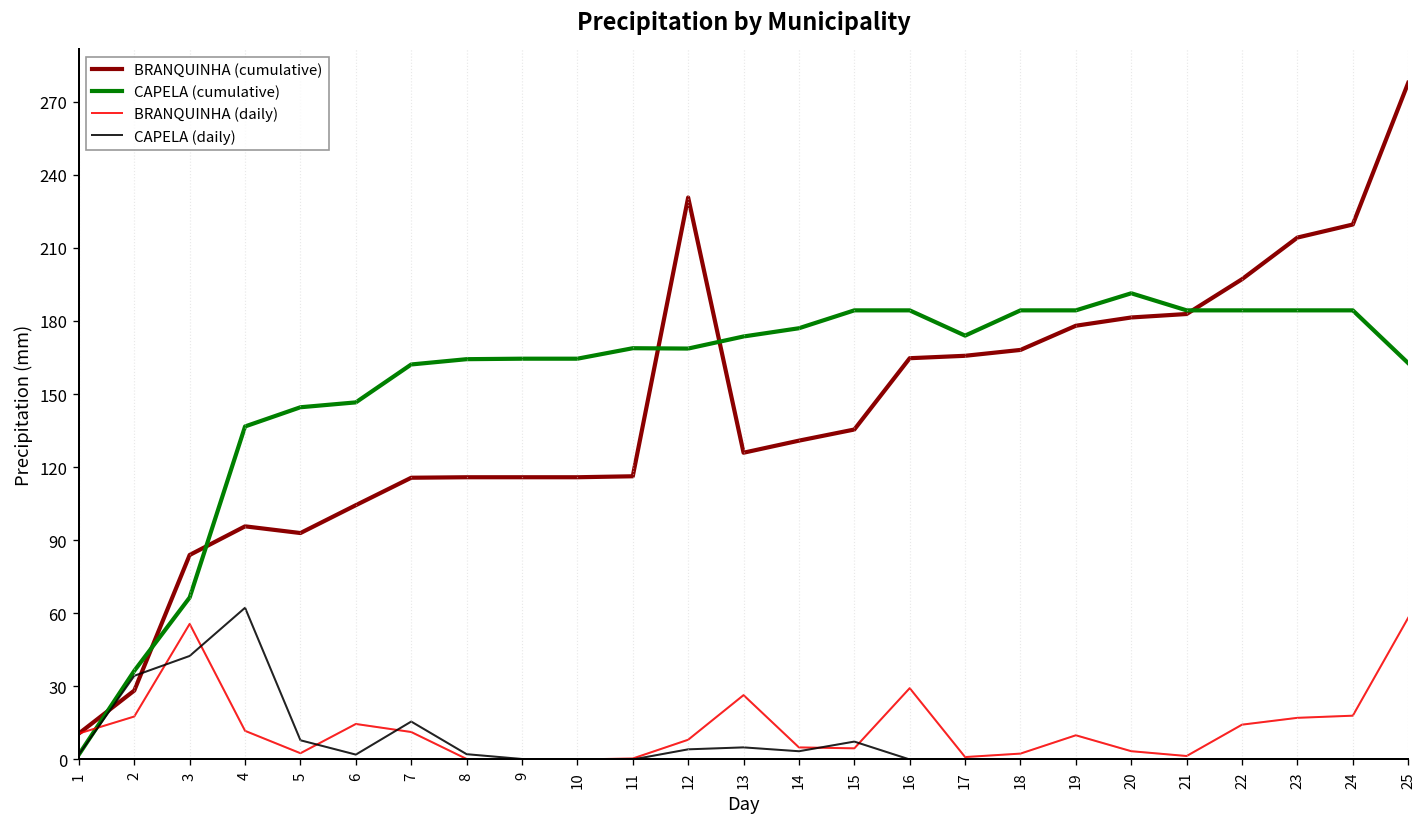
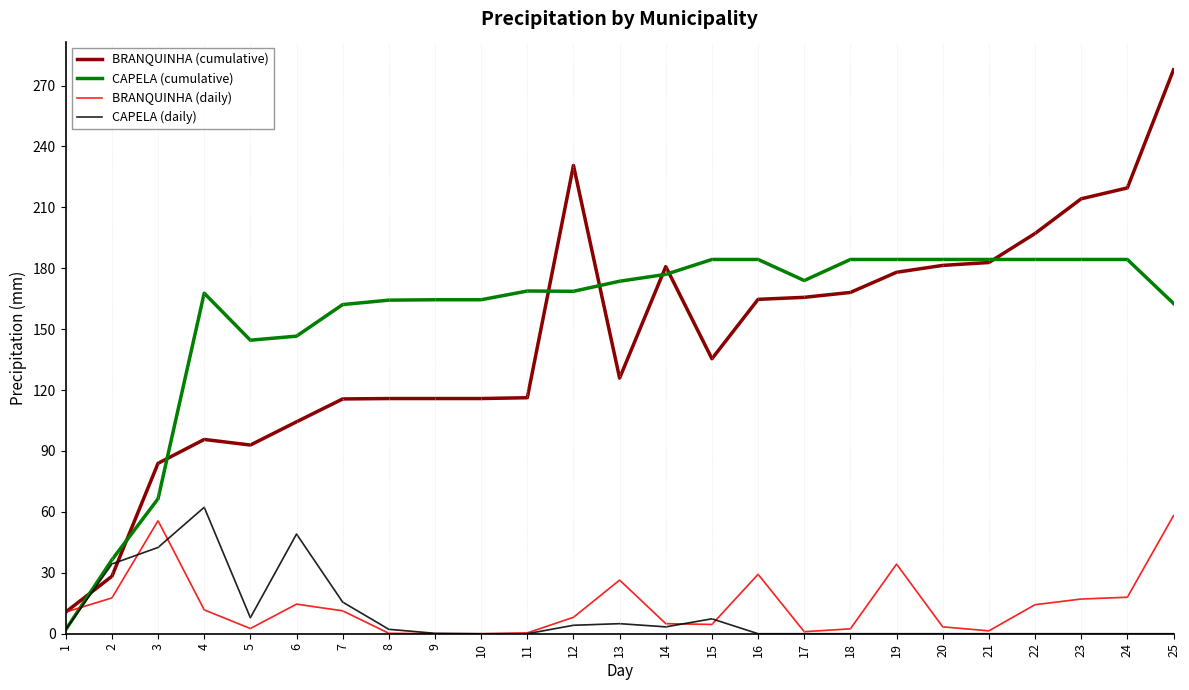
CAPELA (cumulative), 4: 137 -> 168
CAPELA (daily), 6: 2 -> 49
BRANQUINHA (cumulative), 14: 131 -> 181
BRANQUINHA (daily), 19: 10 -> 34
CAPELA (cumulative), 20: 191 -> 184
